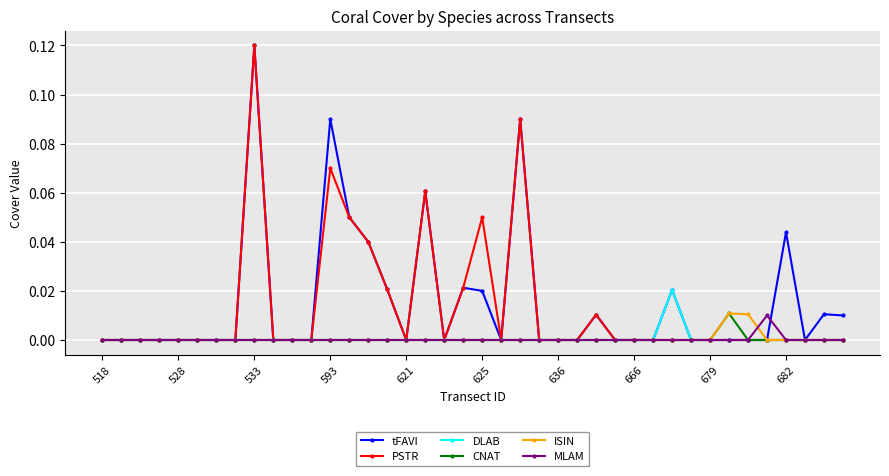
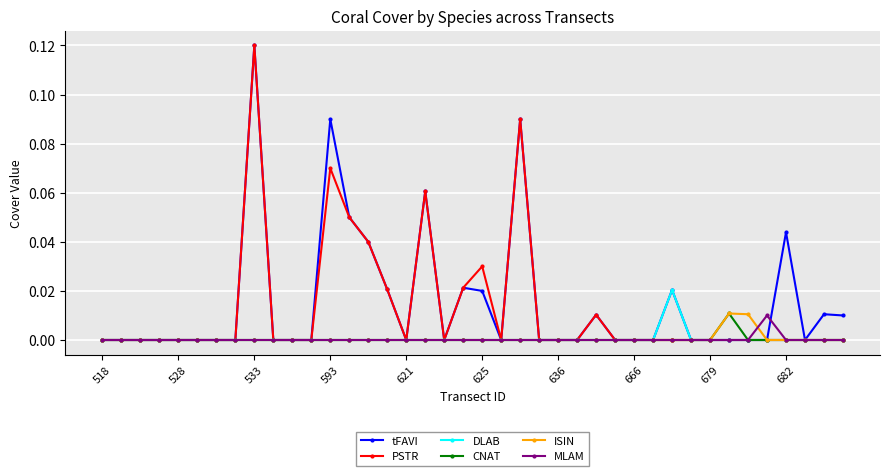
PSTR, 625: 0.05 -> 0.03
